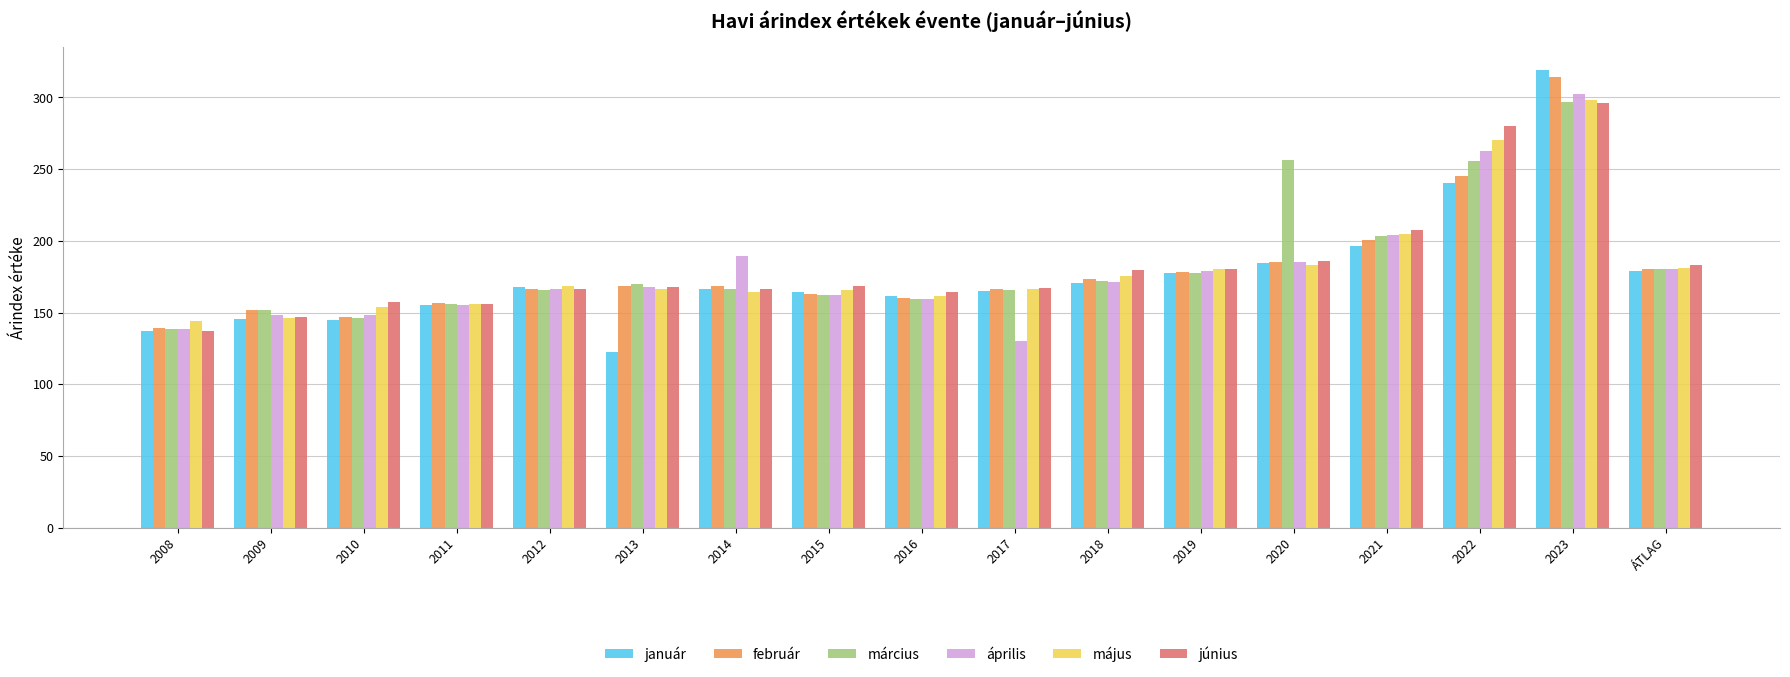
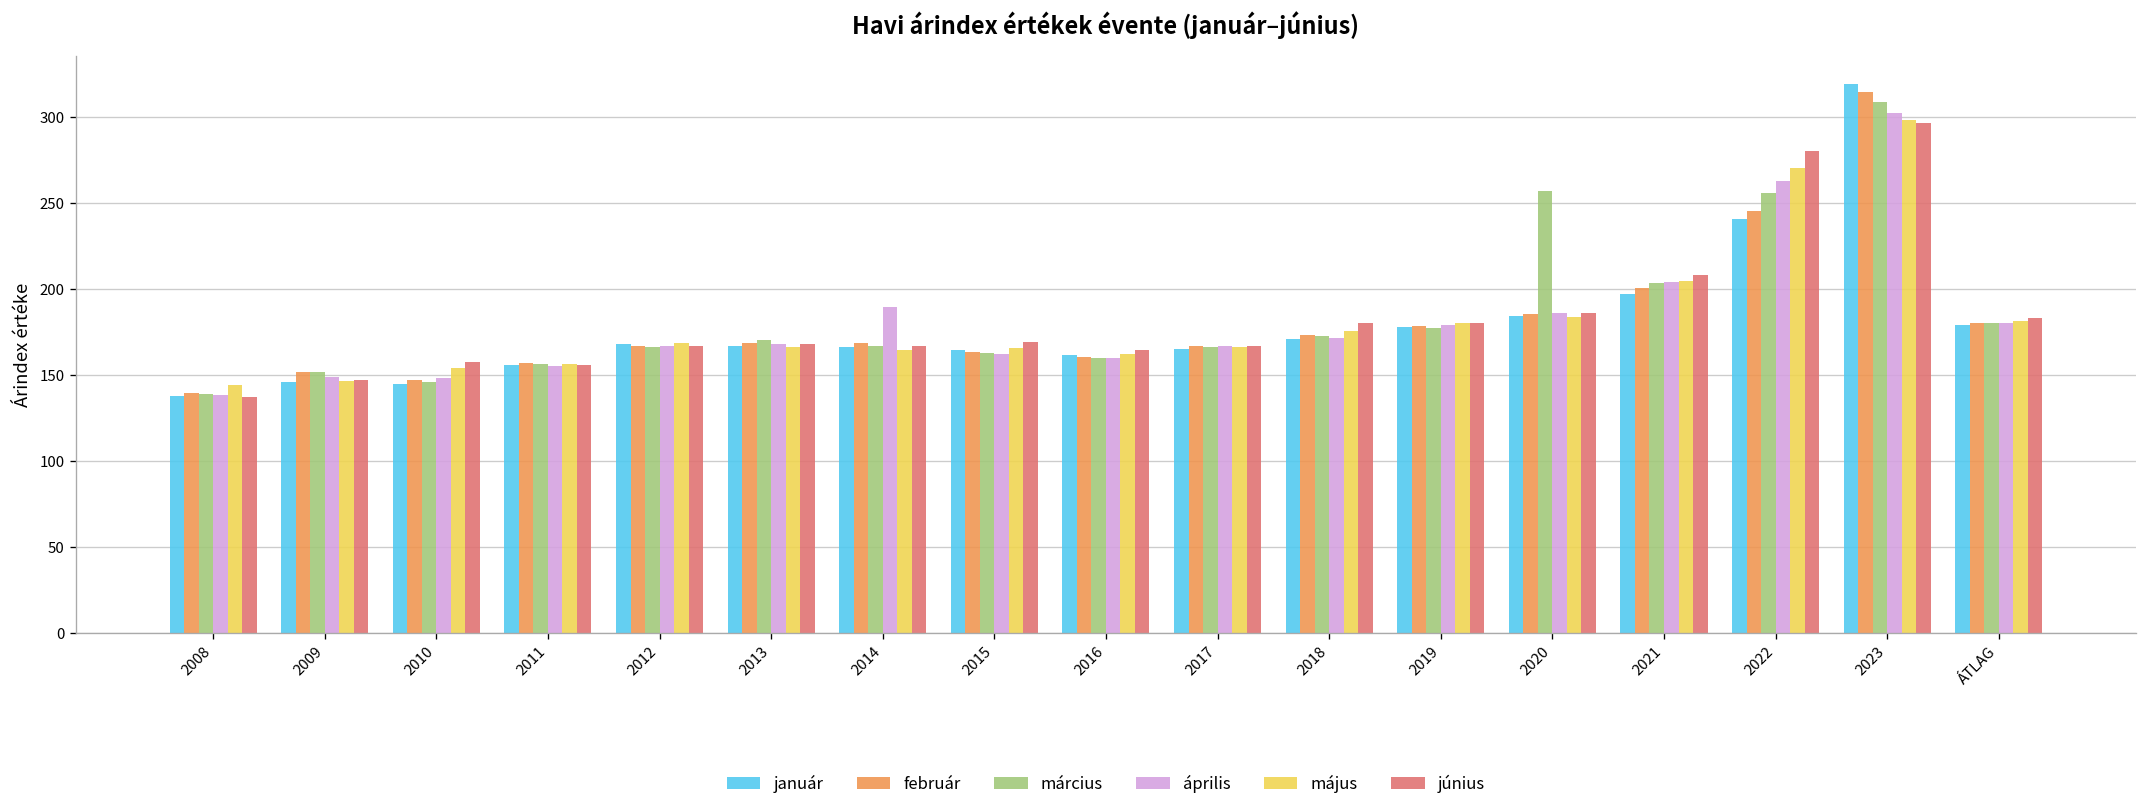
január, 2013: 123 -> 166
április, 2017: 130 -> 167
március, 2023: 297 -> 309
